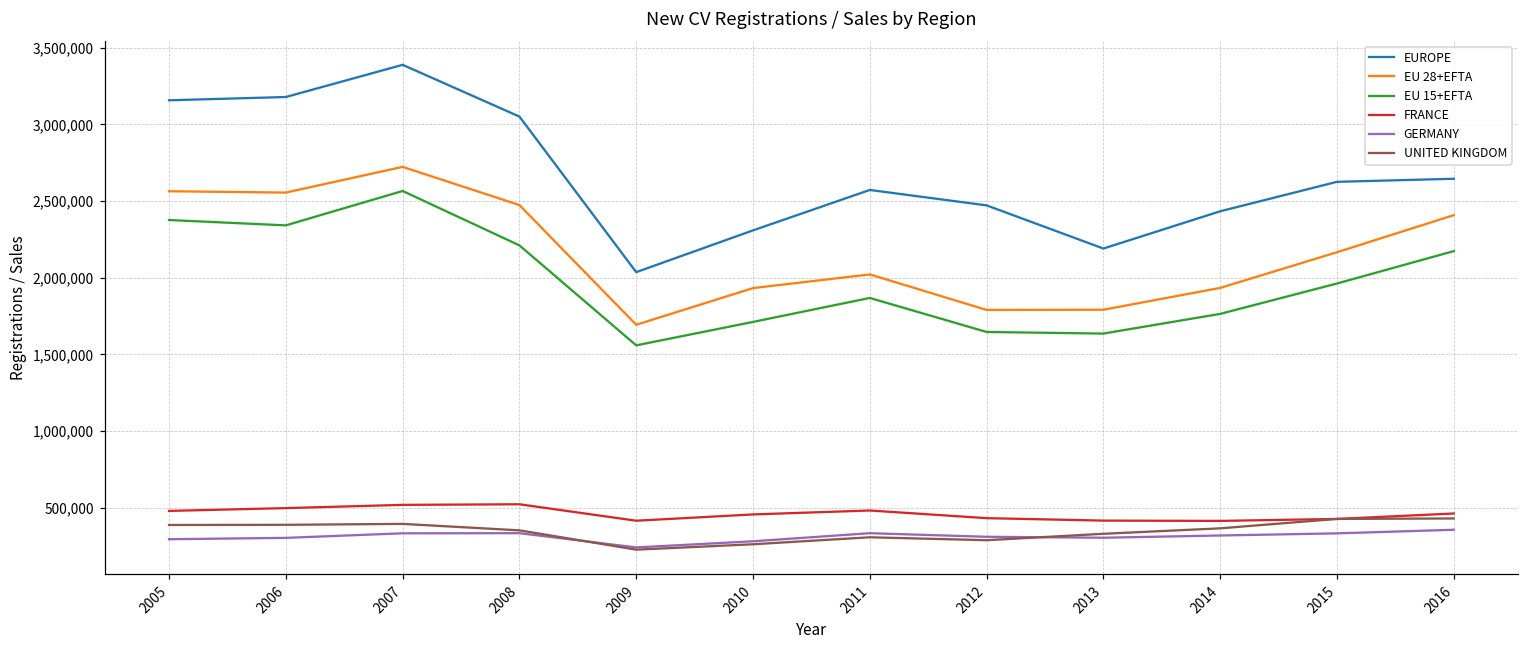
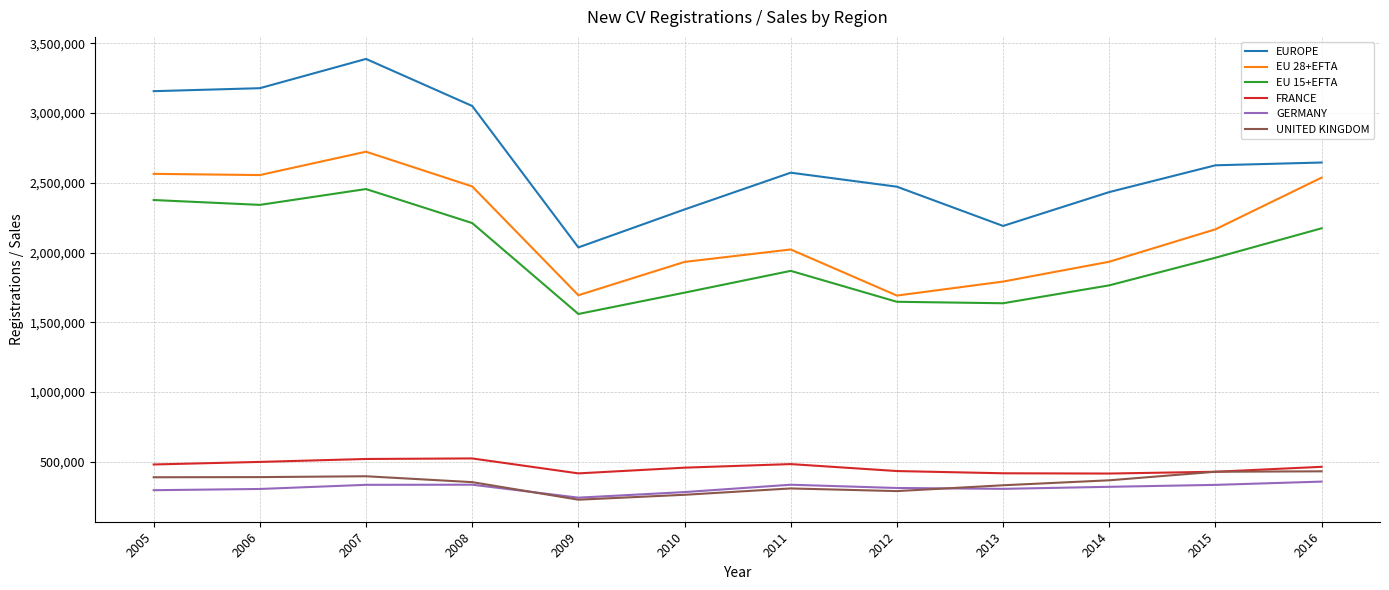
EU 15+EFTA, 2007: 2,570,000 -> 2,460,000
EU 28+EFTA, 2012: 1,790,000 -> 1,690,000
EU 28+EFTA, 2016: 2,410,000 -> 2,540,000
